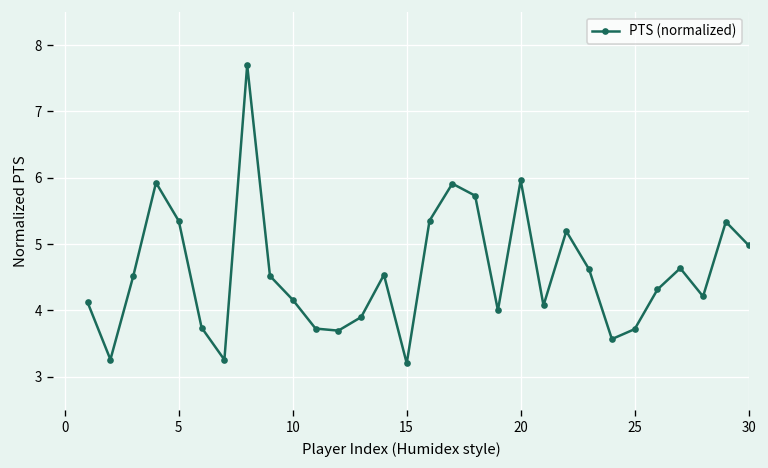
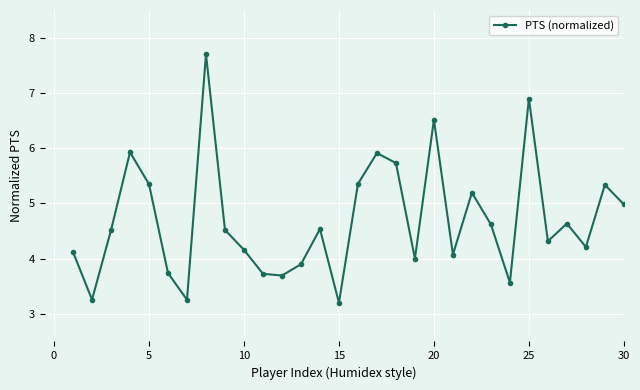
20: 6.0 -> 6.5
25: 3.7 -> 6.9
